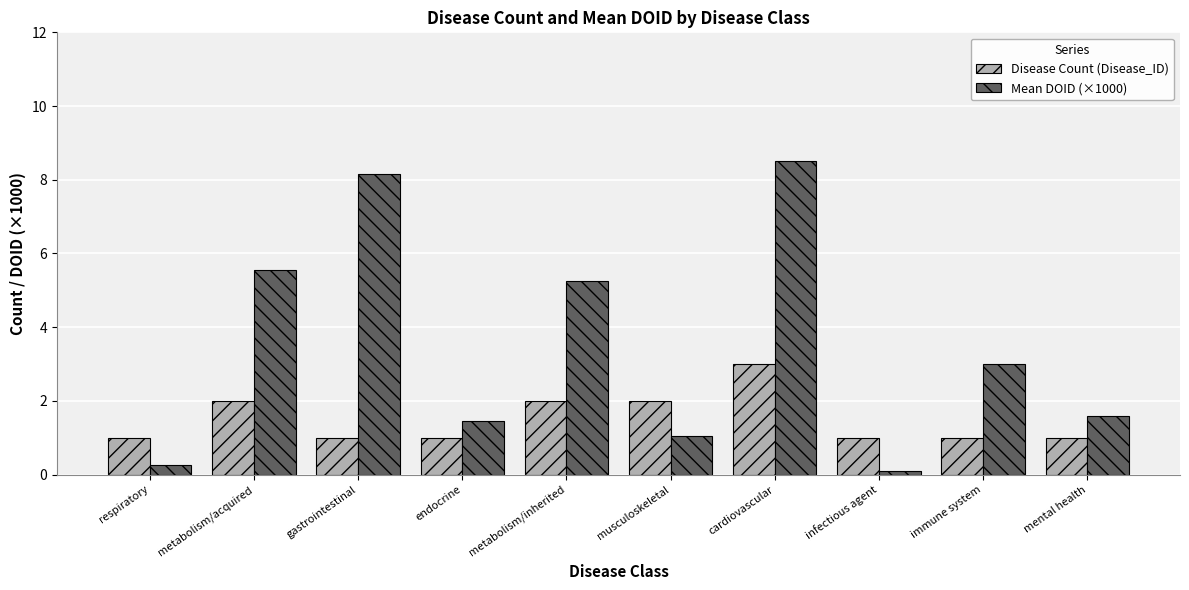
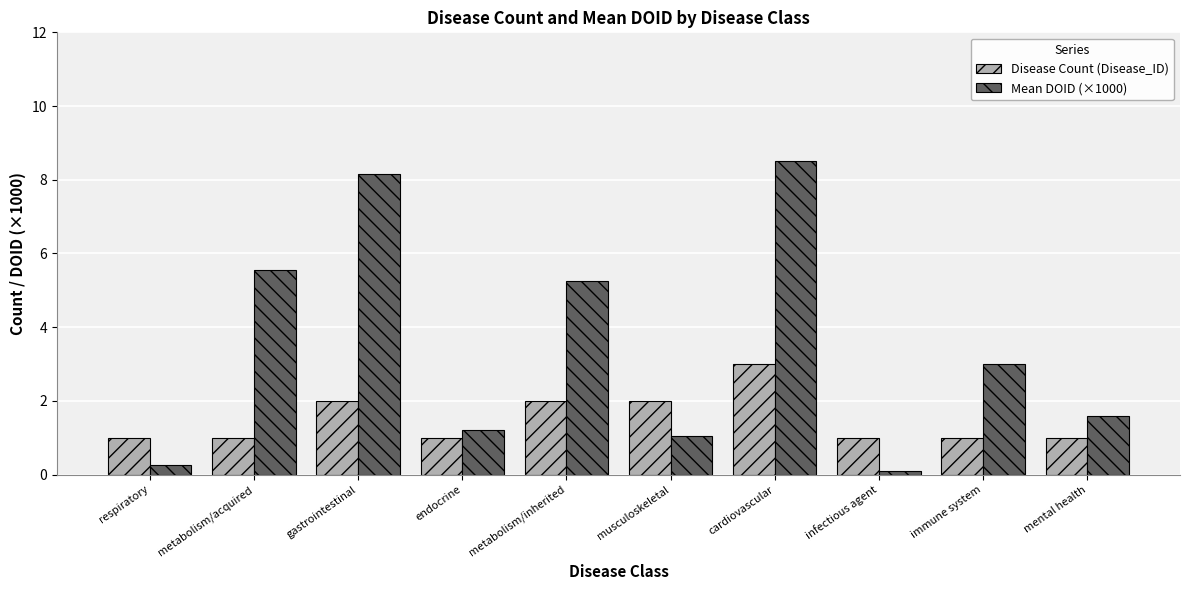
Disease Count (Disease_ID), metabolism/acquired: 2 -> 1
Disease Count (Disease_ID), gastrointestinal: 1 -> 2
Mean DOID (×1000), endocrine: 1.5 -> 1.2
